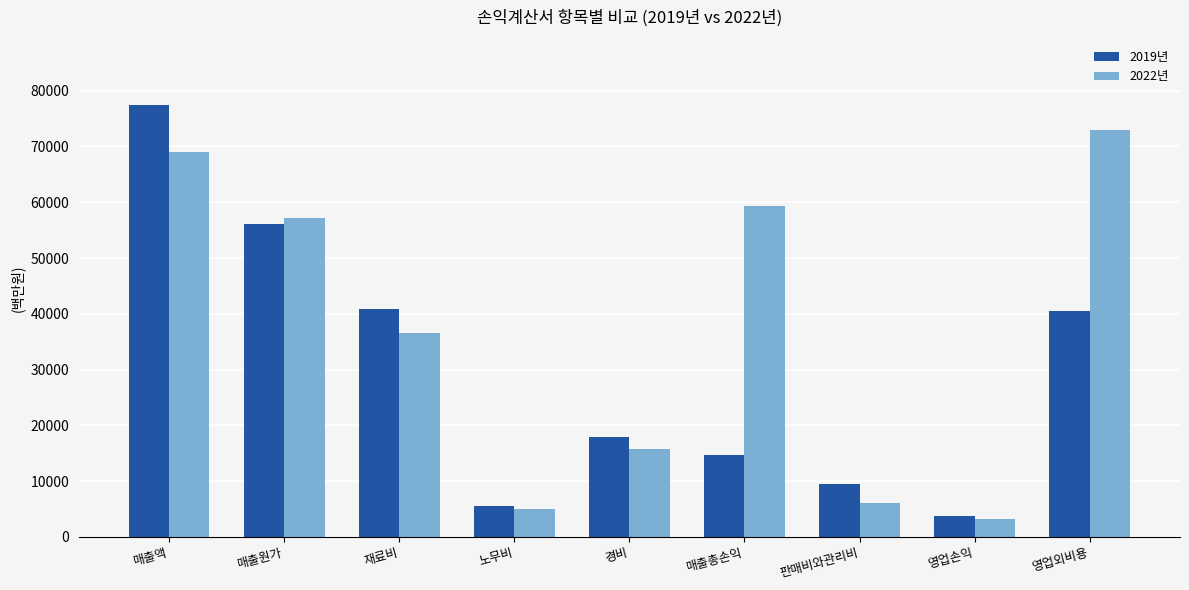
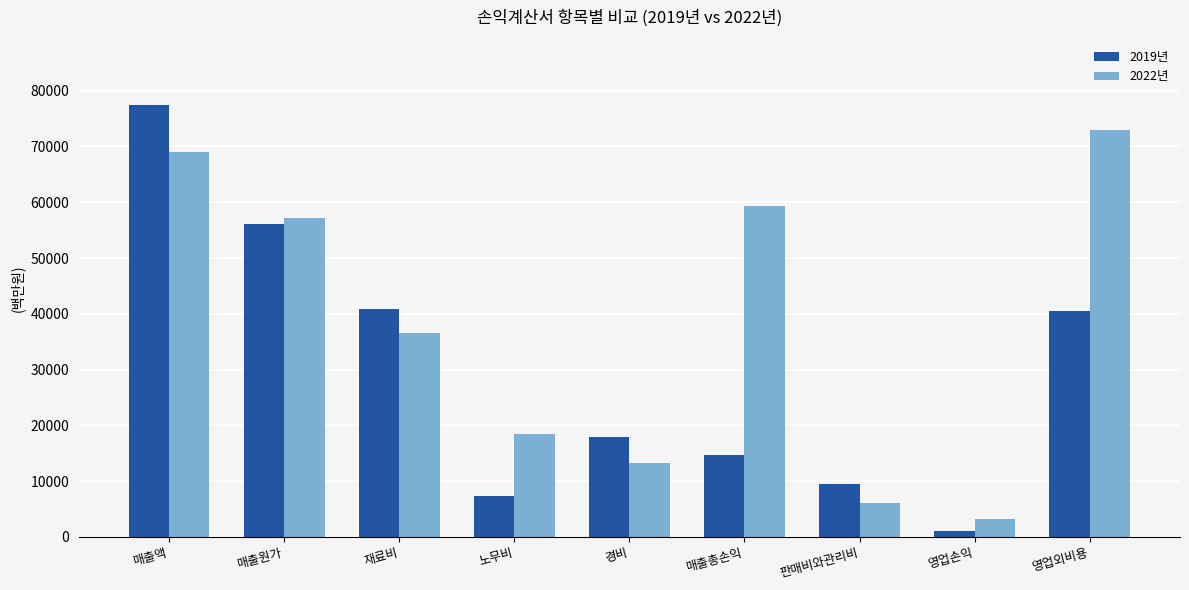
2019년, 노무비: 6000 -> 7000
2022년, 노무비: 5000 -> 18000
2022년, 경비: 16000 -> 13000
2019년, 영업손익: 4000 -> 1000
